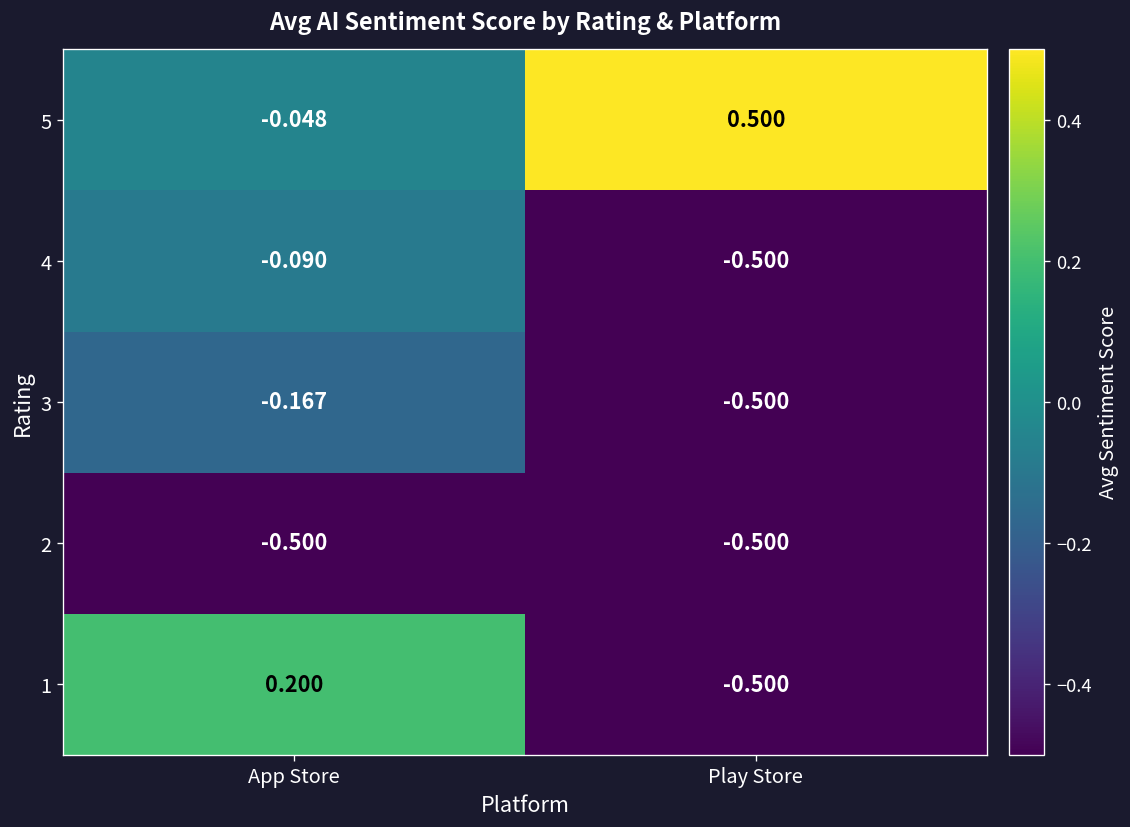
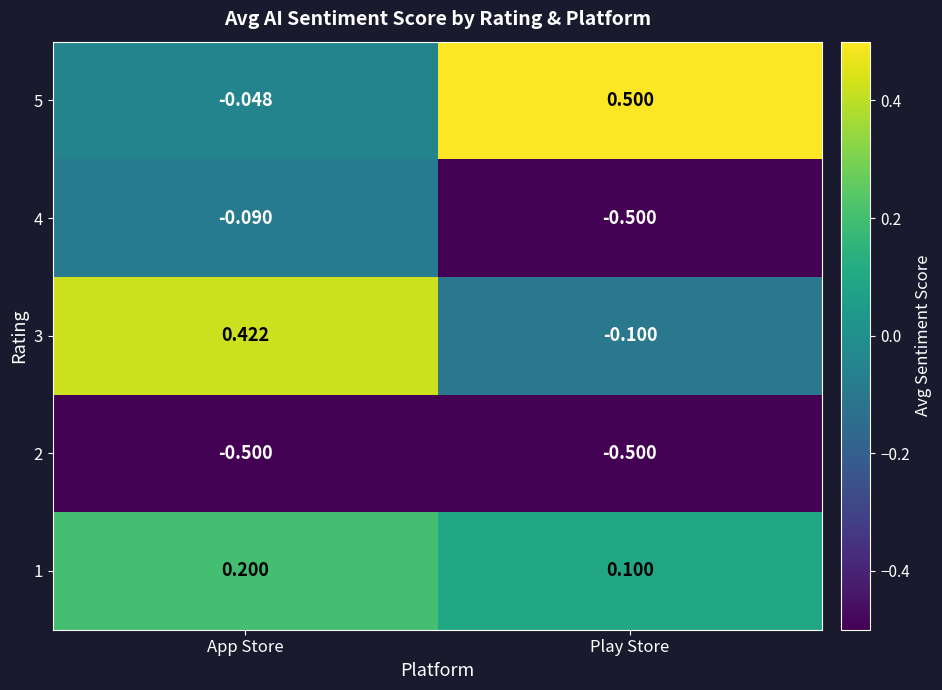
3, App Store: -0.167 -> 0.422
3, Play Store: -0.500 -> -0.100
1, Play Store: -0.500 -> 0.100
